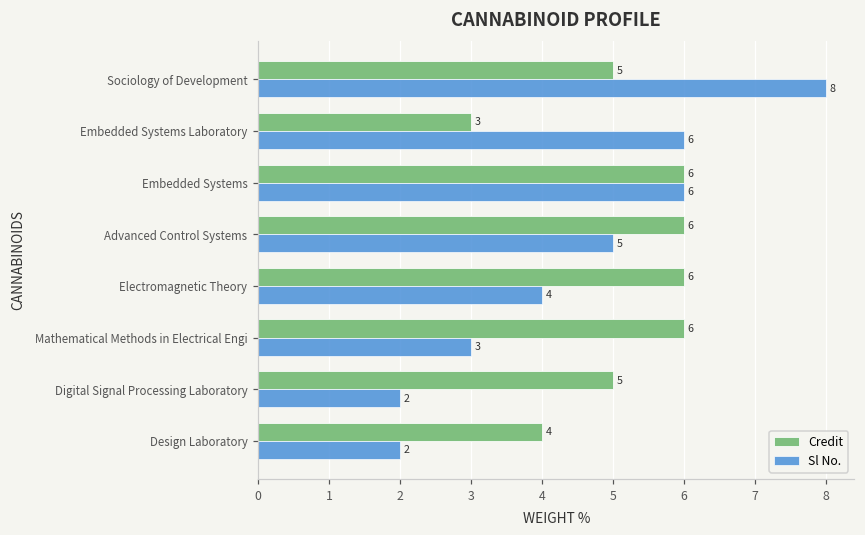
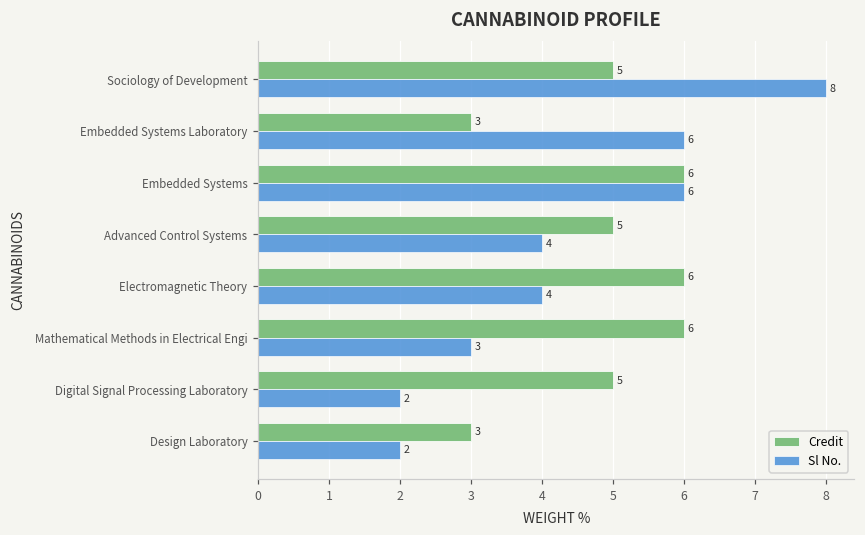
Credit, Advanced Control Systems: 6 -> 5
Sl No., Advanced Control Systems: 5 -> 4
Credit, Design Laboratory: 4 -> 3
